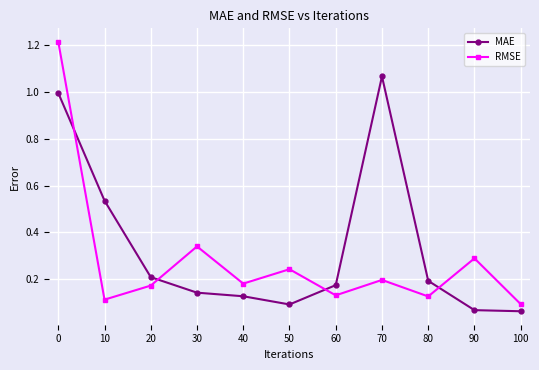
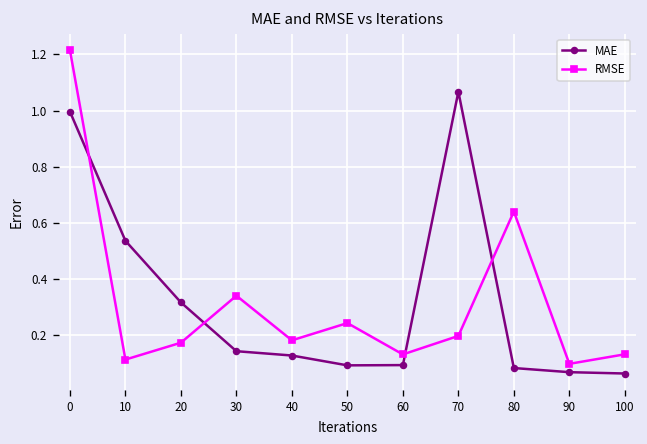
MAE, 20: 0.21 -> 0.32
MAE, 60: 0.17 -> 0.09
MAE, 80: 0.19 -> 0.08
RMSE, 80: 0.13 -> 0.64
RMSE, 90: 0.29 -> 0.10
RMSE, 100: 0.09 -> 0.13
